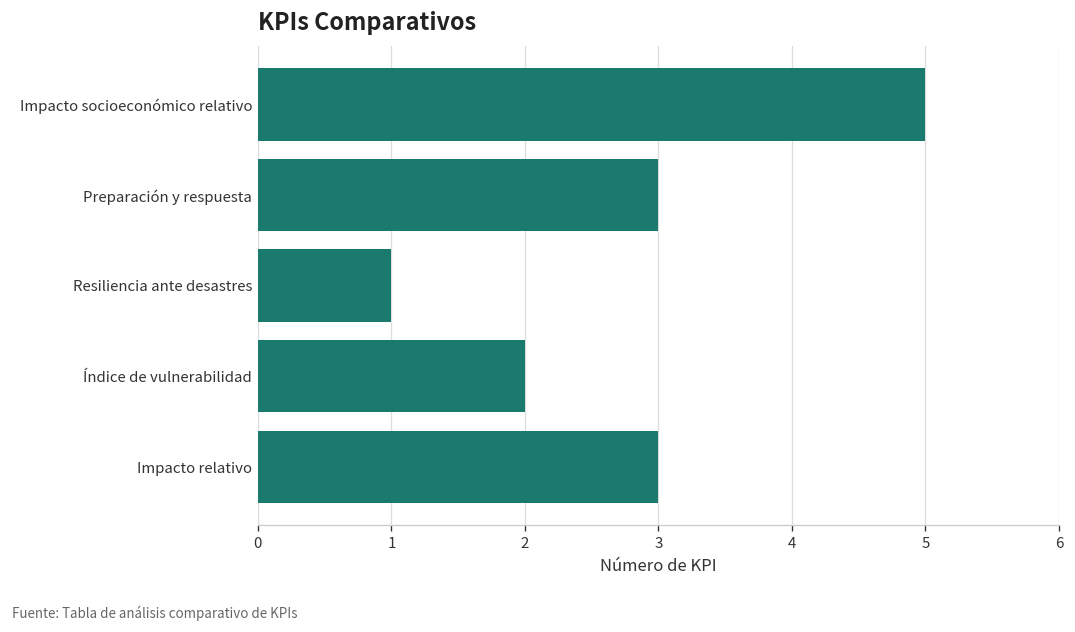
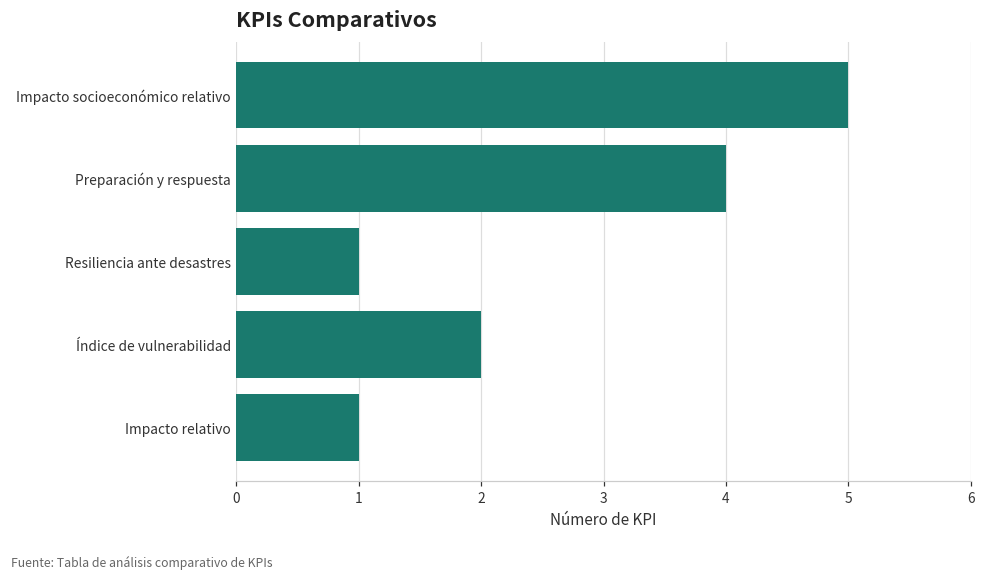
Preparación y respuesta: 3 -> 4
Impacto relativo: 3 -> 1
